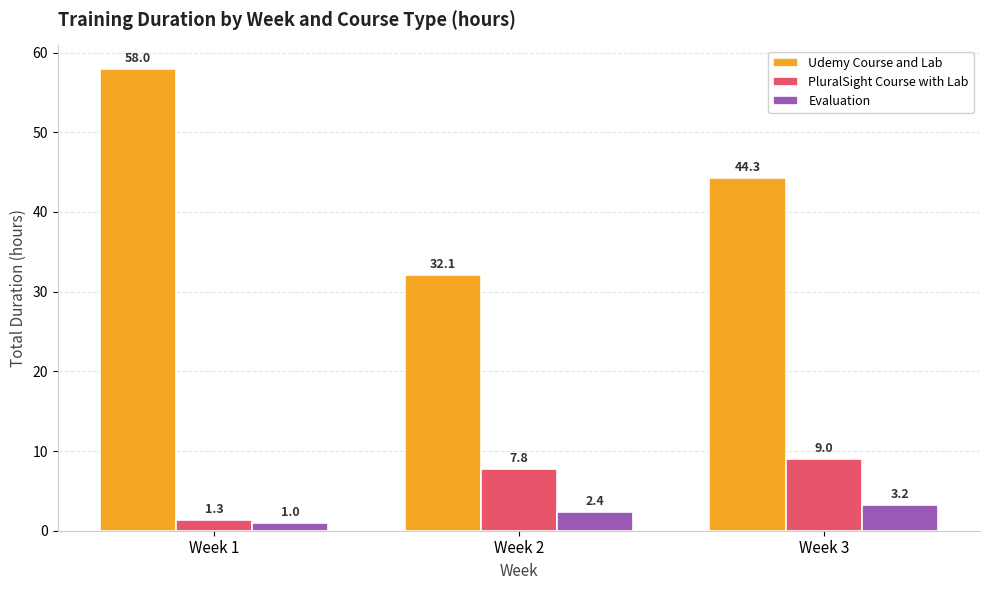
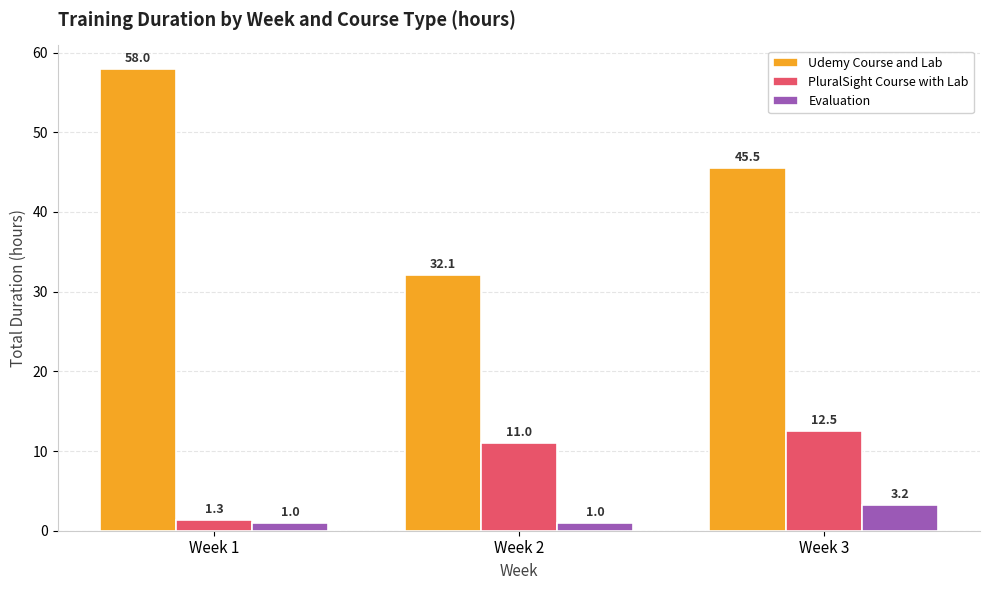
PluralSight Course with Lab, Week 2: 7.8 -> 11.0
Evaluation, Week 2: 2.4 -> 1.0
Udemy Course and Lab, Week 3: 44.3 -> 45.5
PluralSight Course with Lab, Week 3: 9.0 -> 12.5
